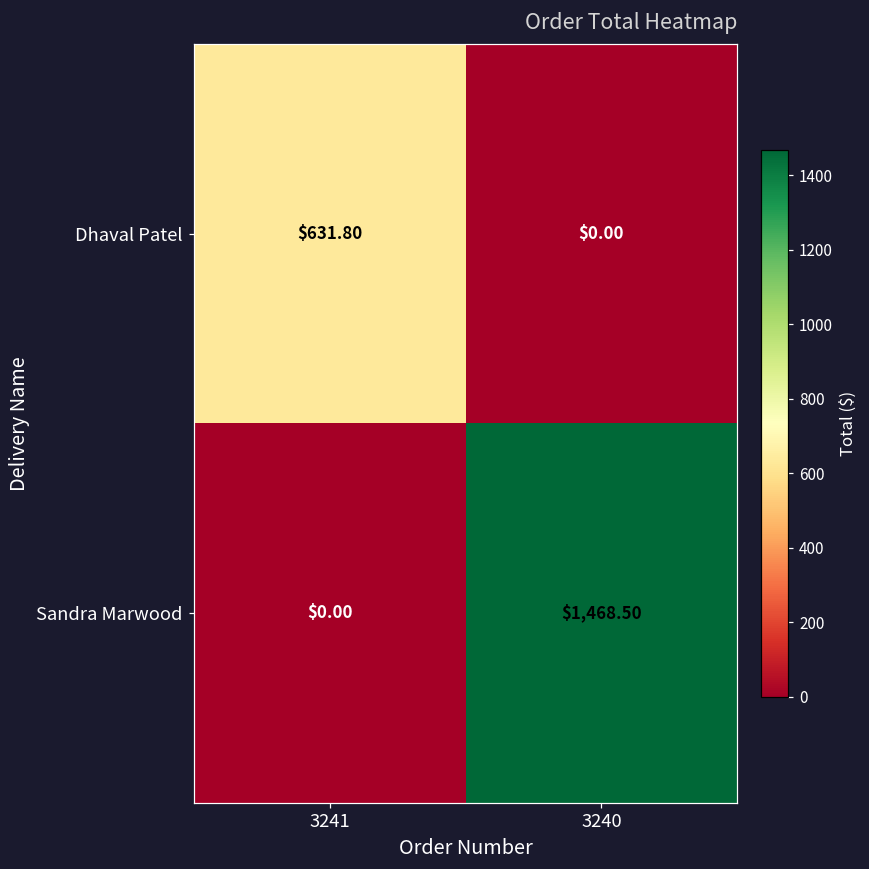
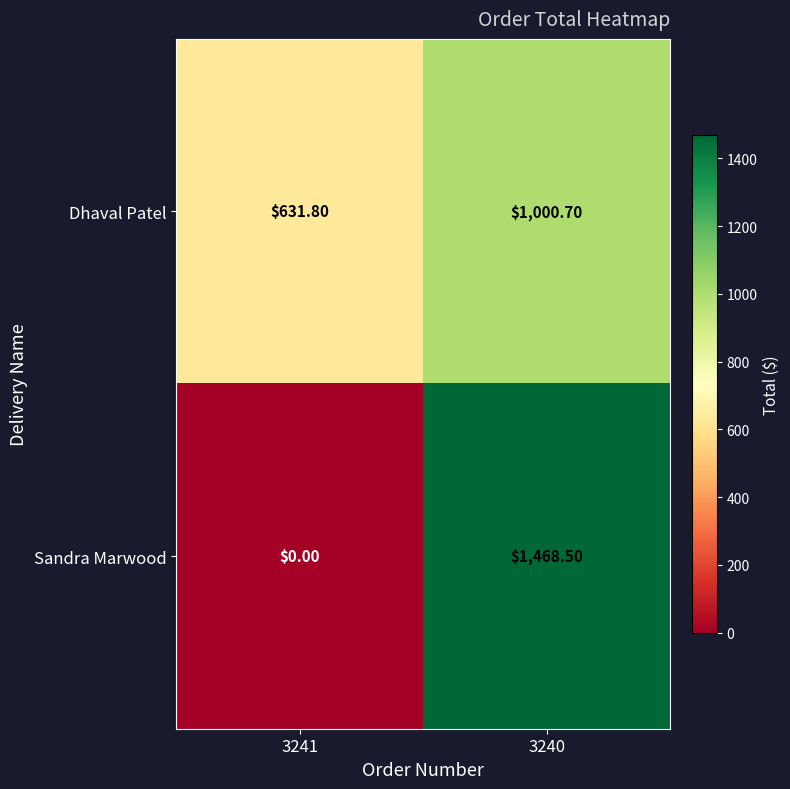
Dhaval Patel, 3240: $0.00 -> $1,000.70
